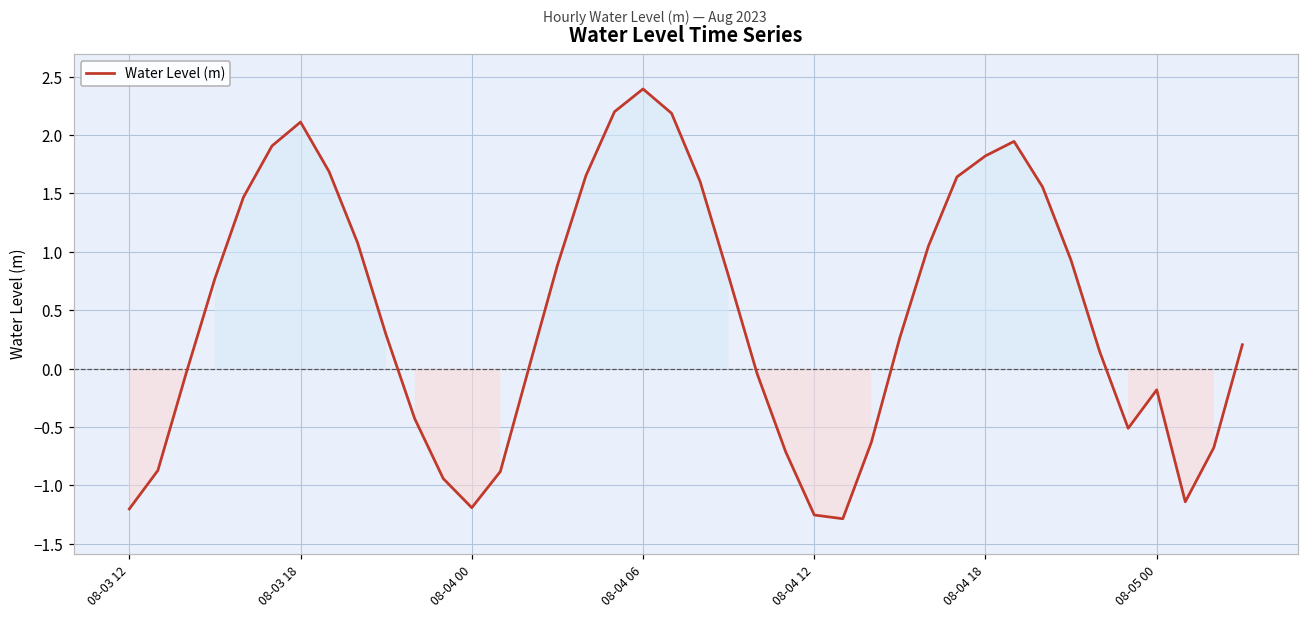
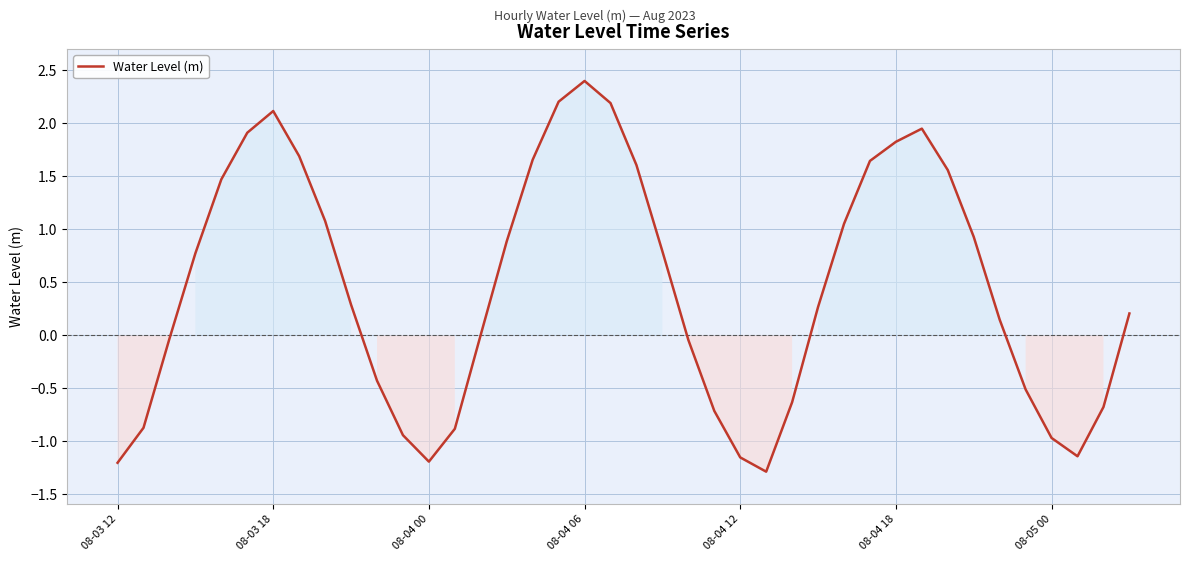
08-04 12: -1.25 -> -1.15
08-05 00: -0.18 -> -0.97
